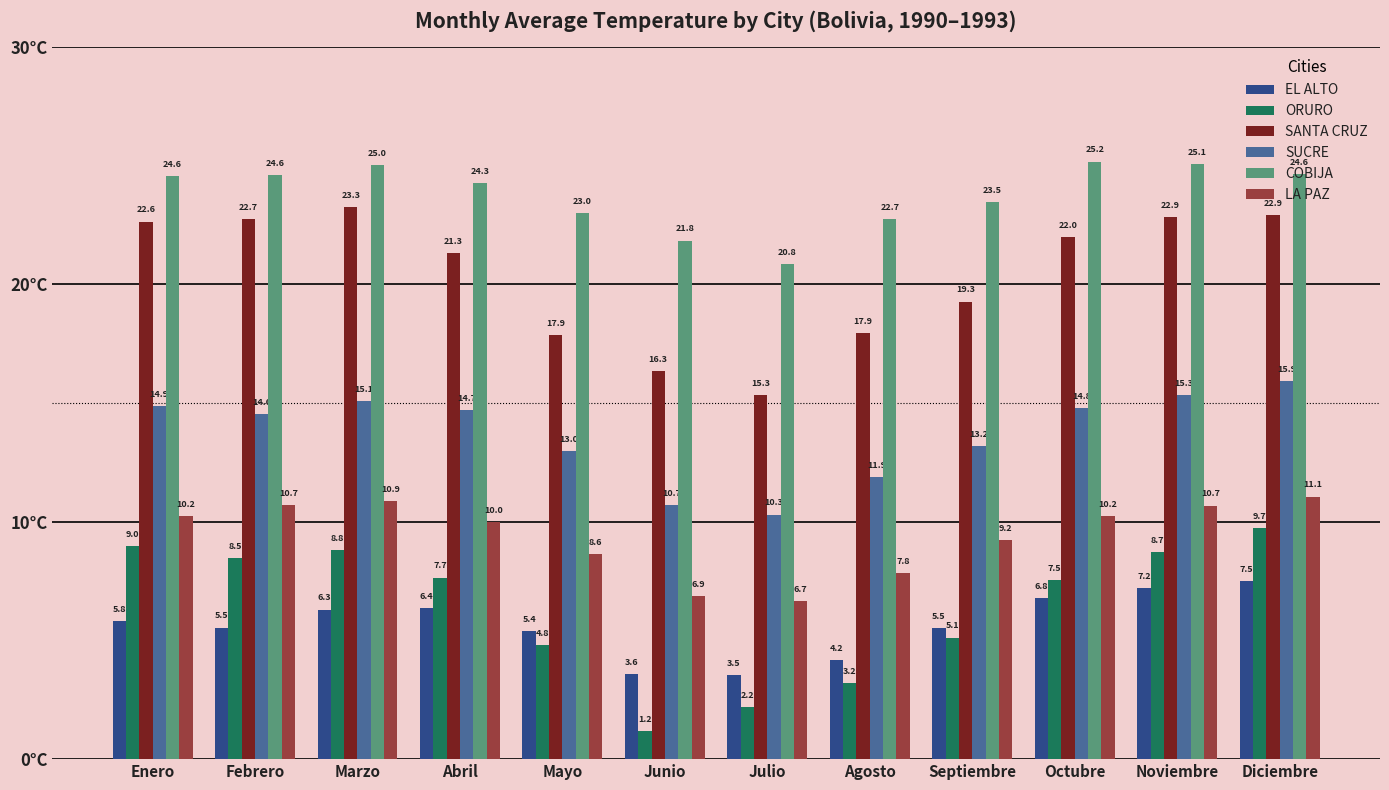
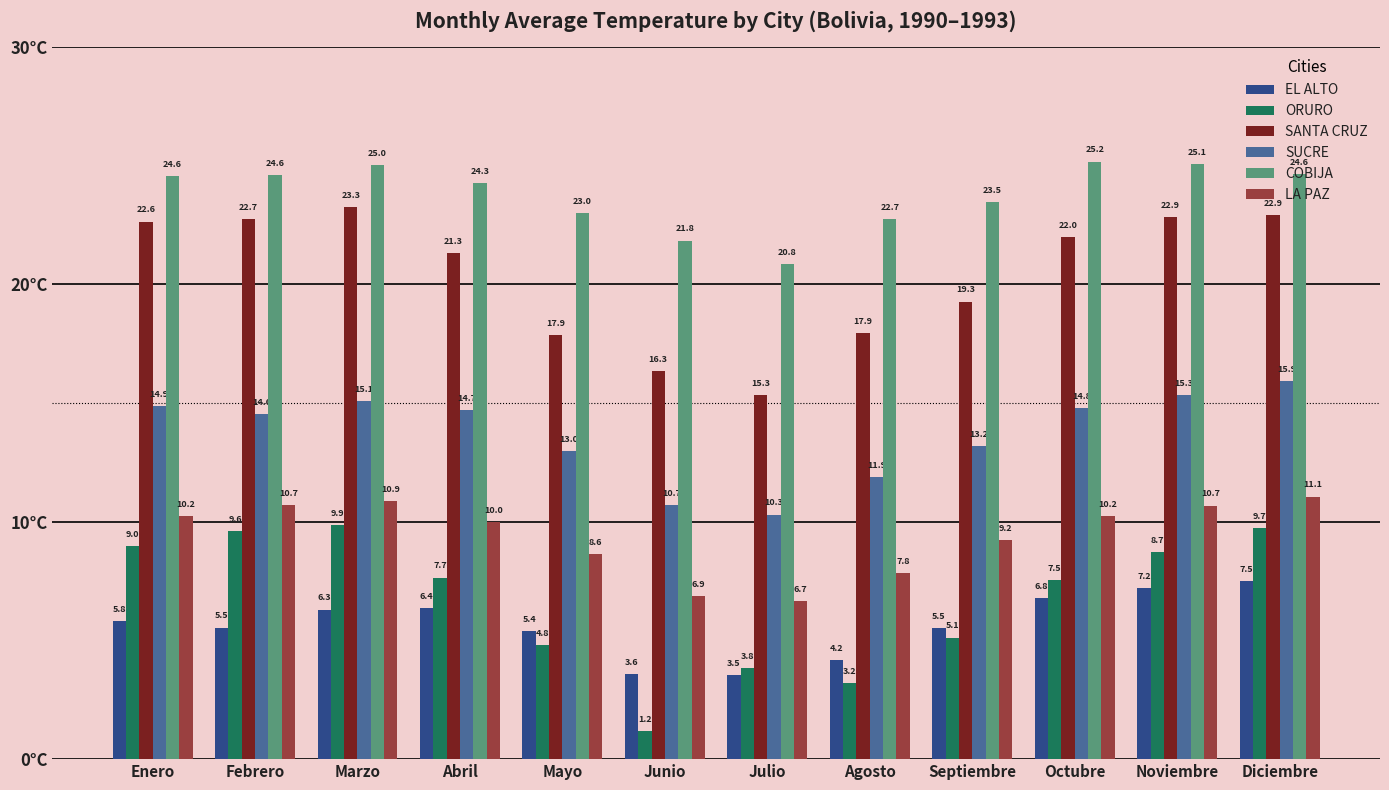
ORURO, Febrero: 8.5 -> 9.6
ORURO, Marzo: 8.8 -> 9.9
ORURO, Julio: 2.2 -> 3.8
